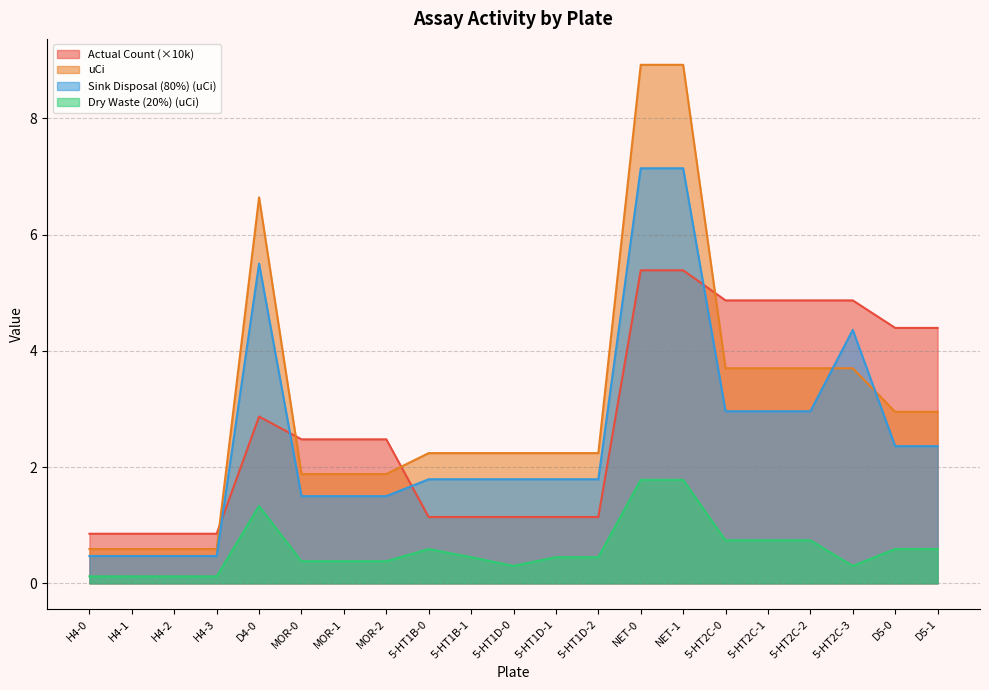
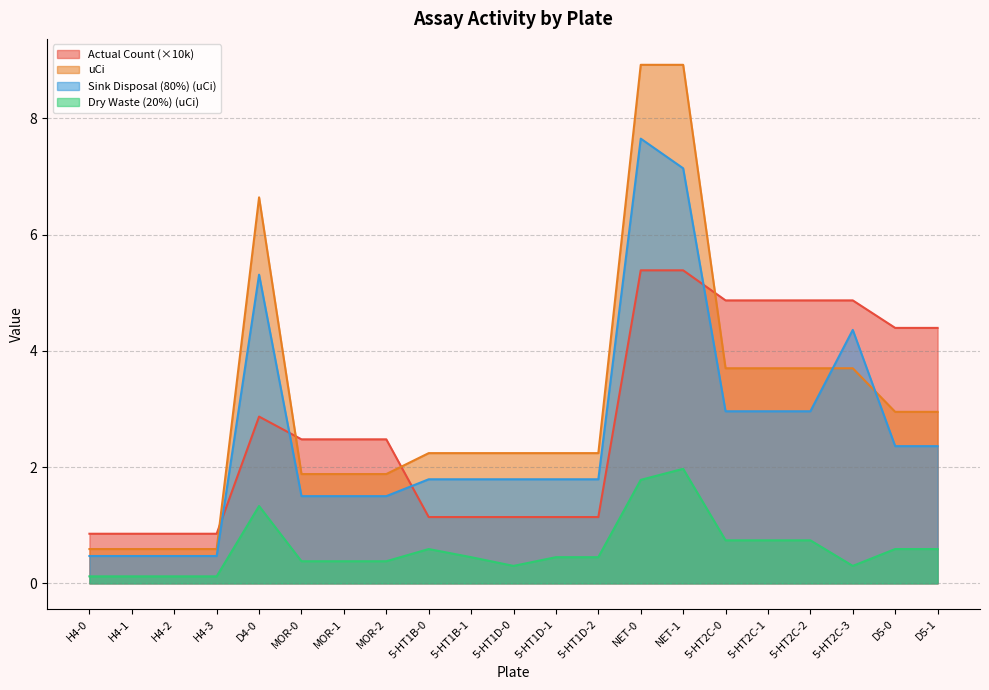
Sink Disposal (80%) (uCi), D4-0: 5.5 -> 5.3
Sink Disposal (80%) (uCi), NET-0: 7.1 -> 7.7
Dry Waste (20%) (uCi), NET-1: 1.8 -> 2.0
